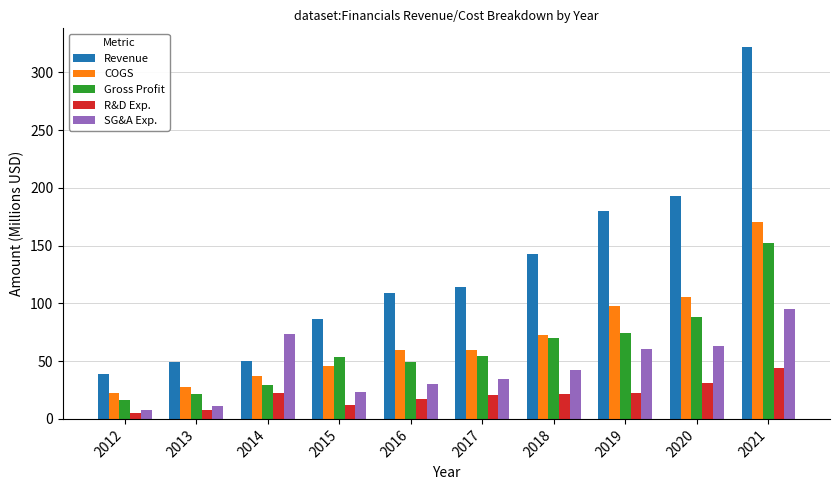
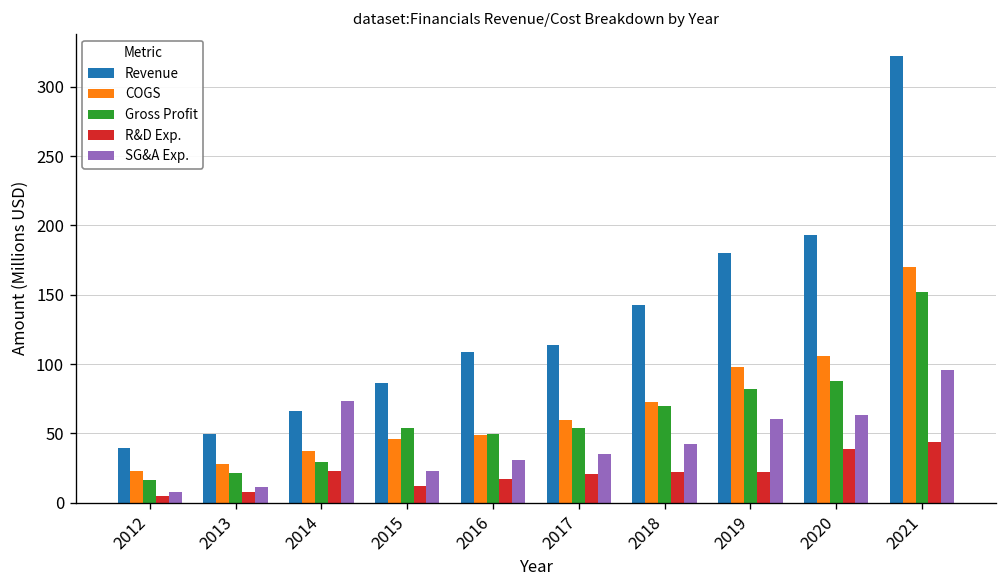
Revenue, 2014: 50 -> 66
COGS, 2016: 59 -> 49
Gross Profit, 2019: 74 -> 82
R&D Exp., 2020: 31 -> 39
